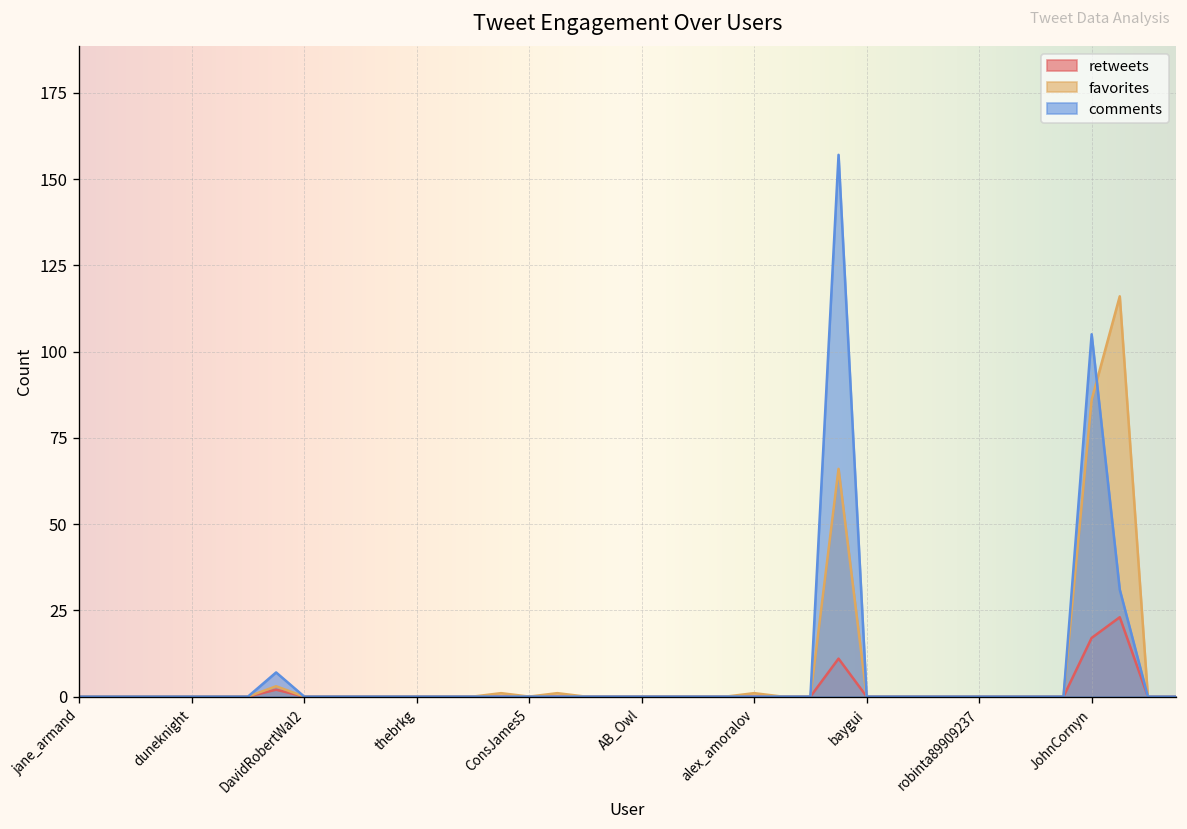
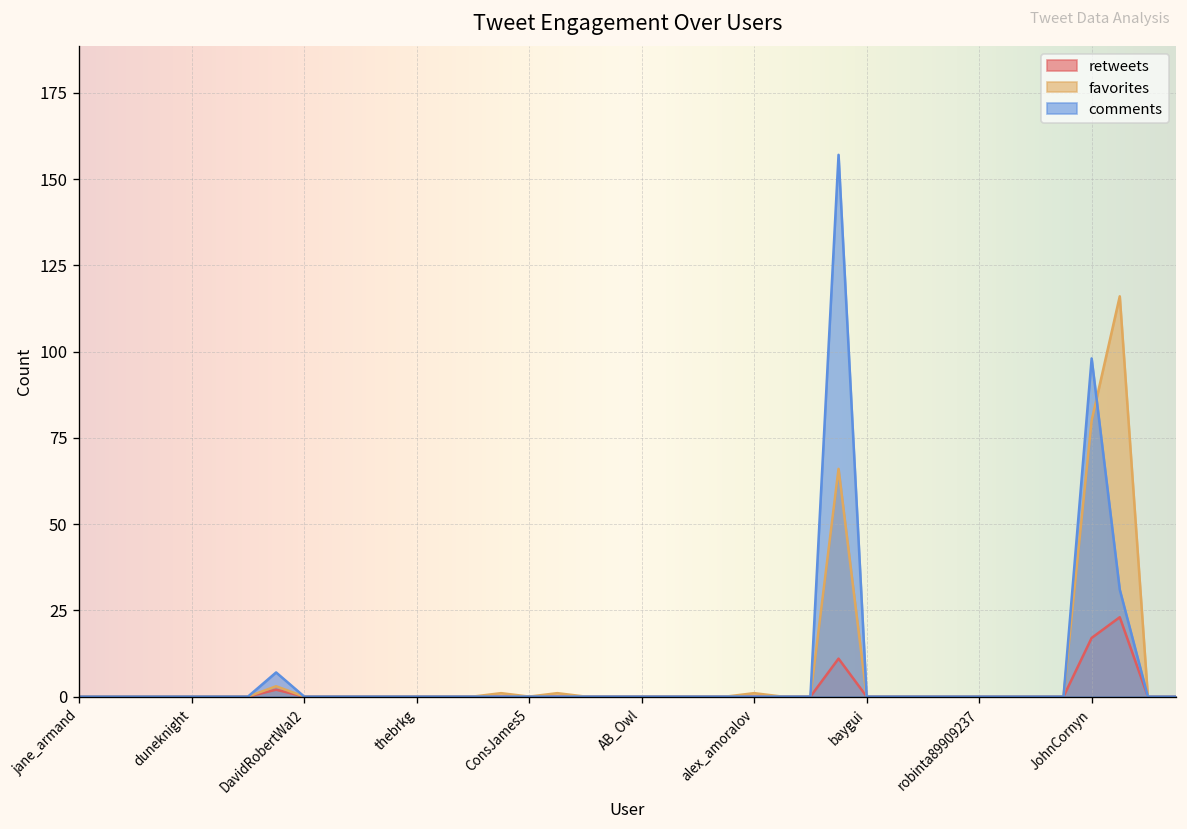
favorites, JohnCornyn: 86 -> 80
comments, JohnCornyn: 105 -> 98
